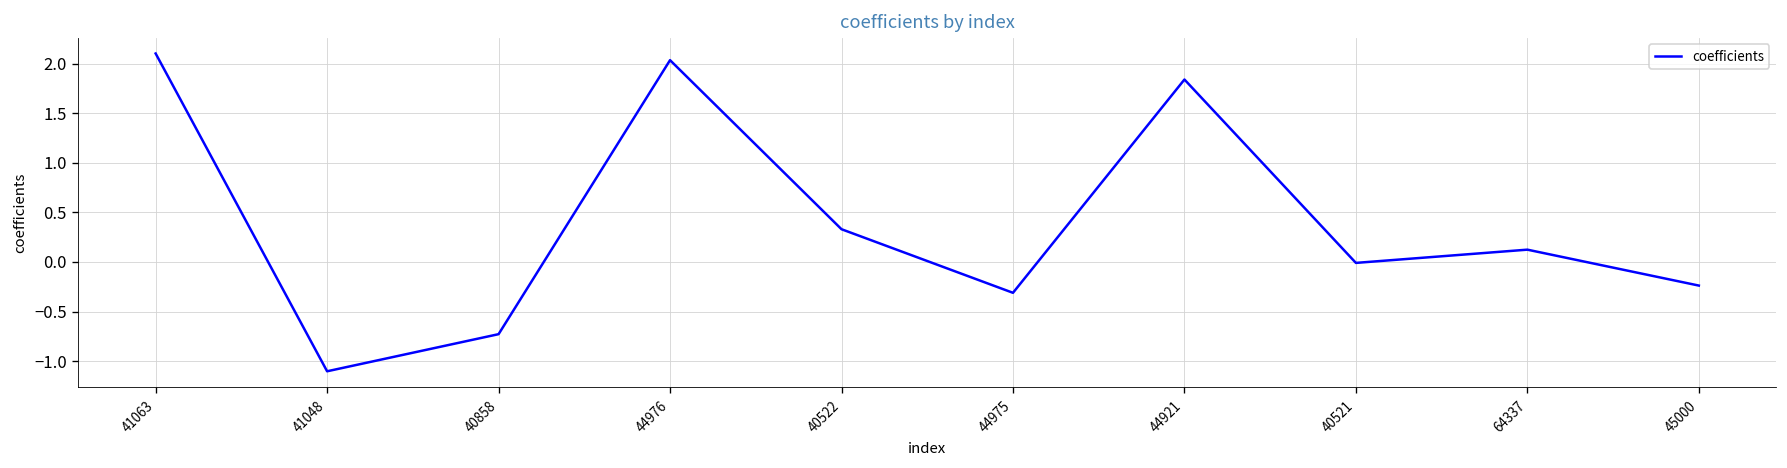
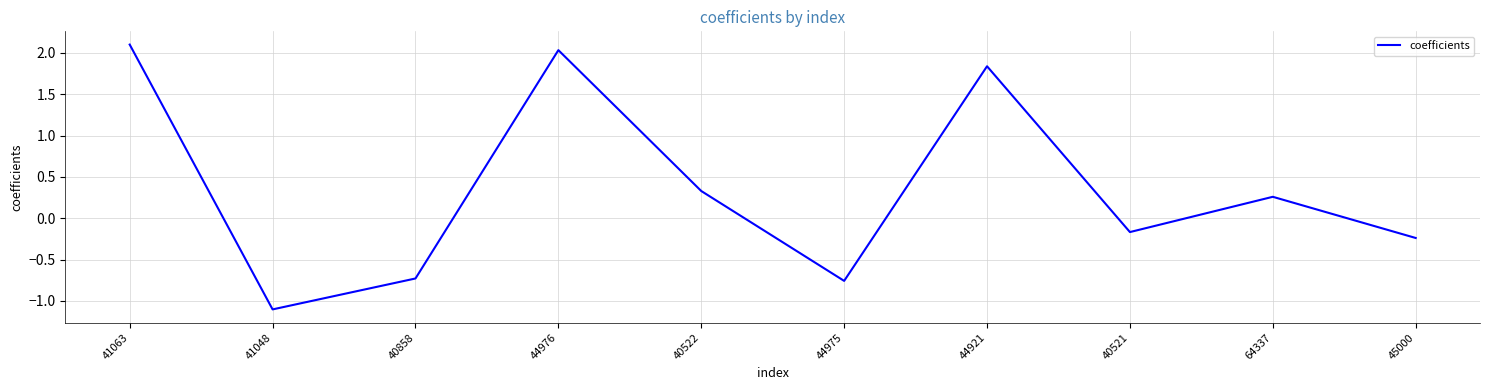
44975: -0.3 -> -0.8
40521: 0.0 -> -0.2
64337: 0.1 -> 0.3
